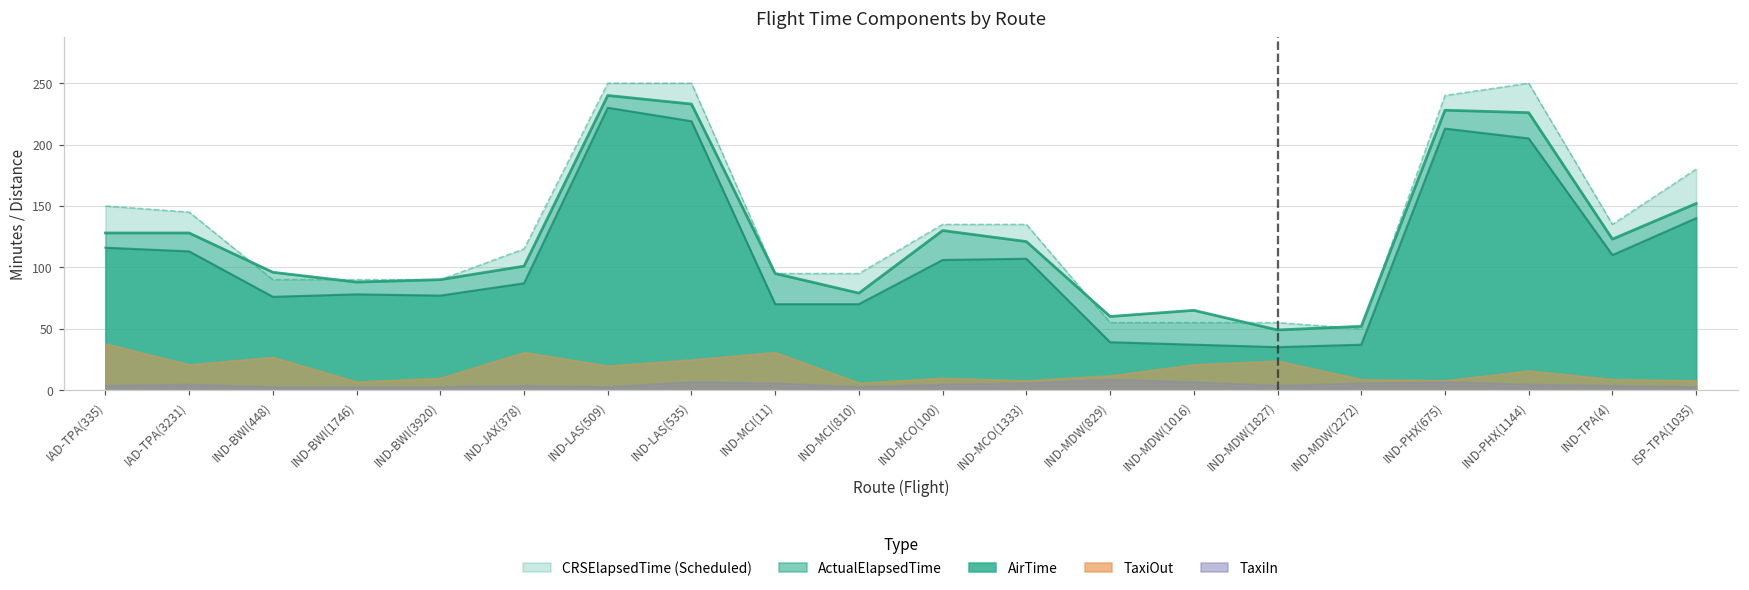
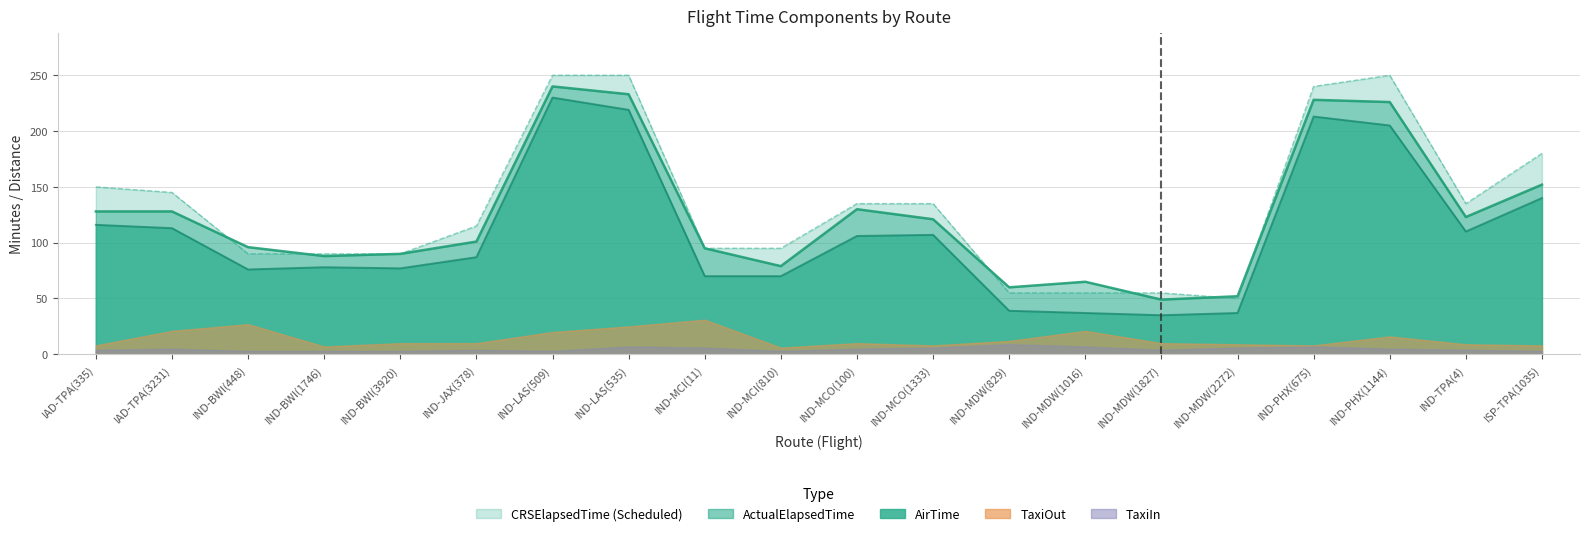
TaxiOut, IAD-TPA(335): 38 -> 8
TaxiOut, IND-JAX(378): 31 -> 10
TaxiOut, IND-MDW(1827): 24 -> 10
